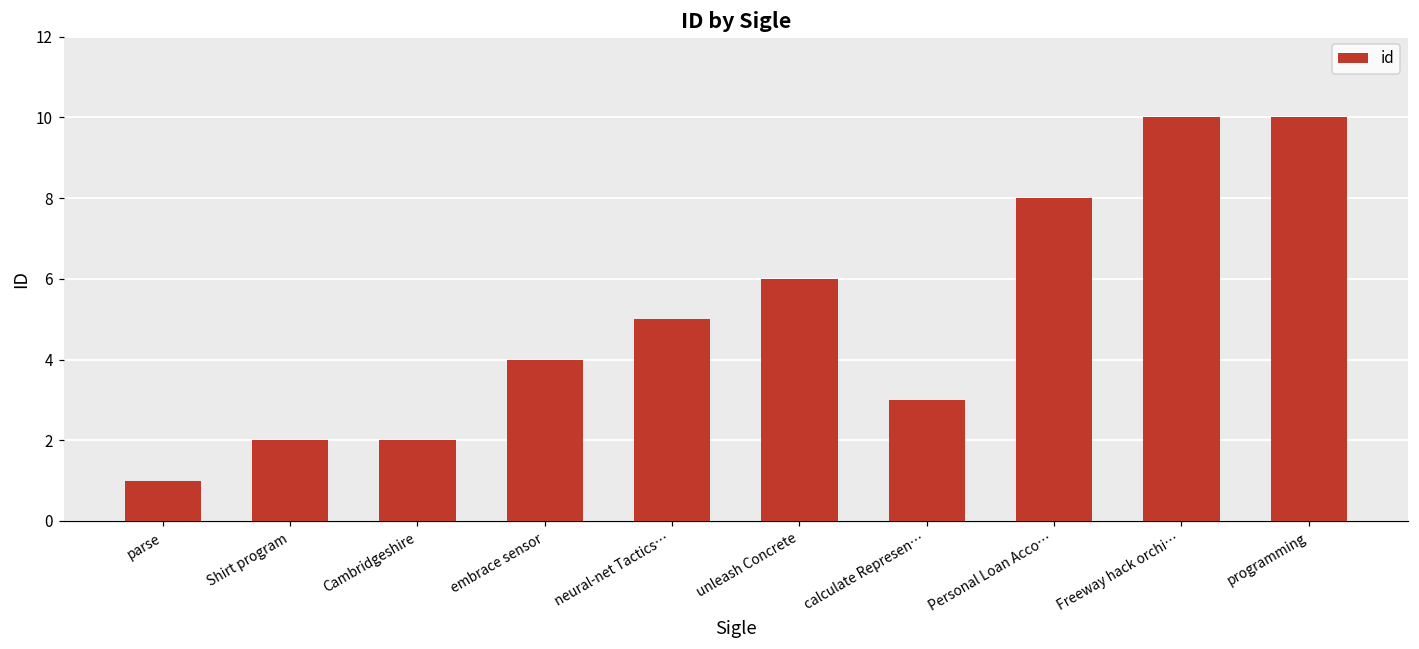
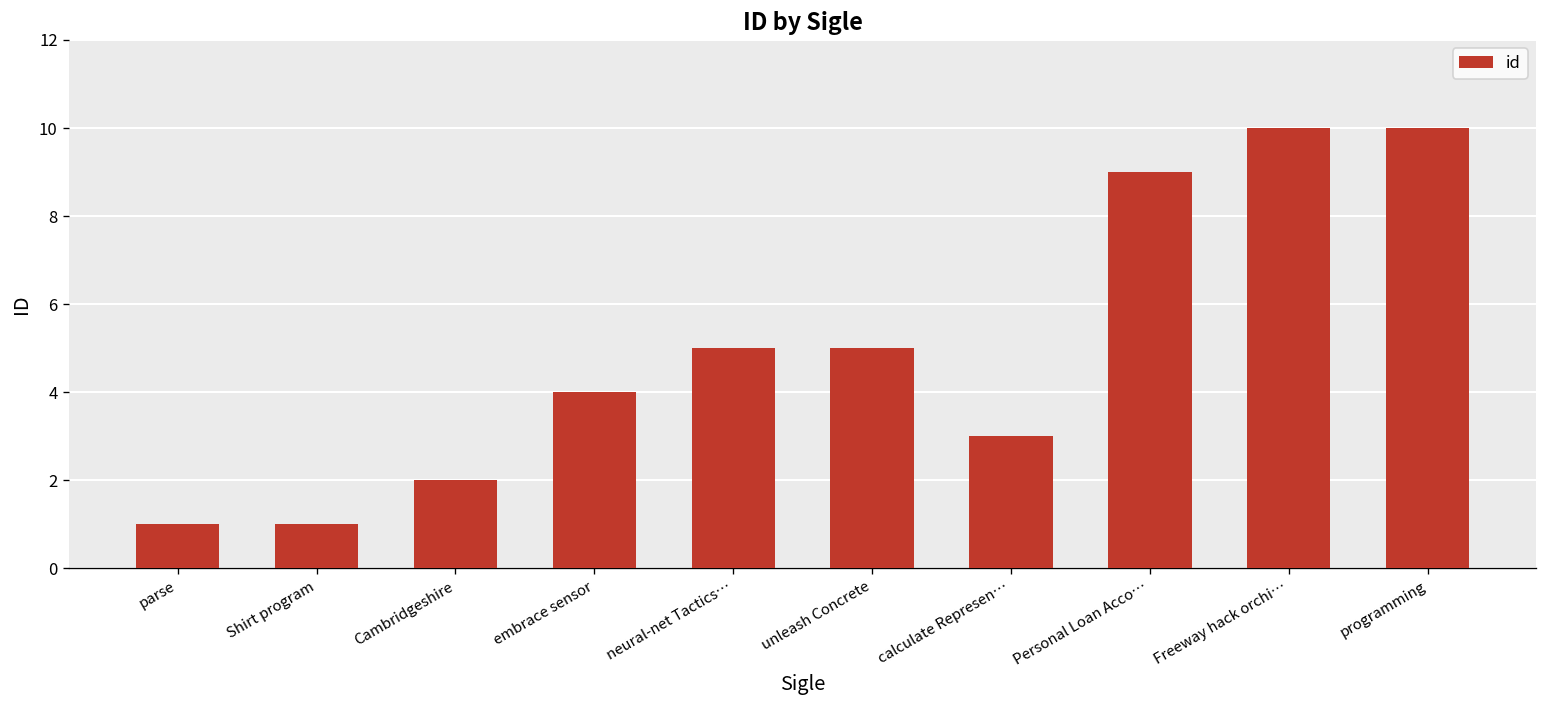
Shirt program: 2 -> 1
unleash Concrete: 6 -> 5
Personal Loan Acco…: 8 -> 9
